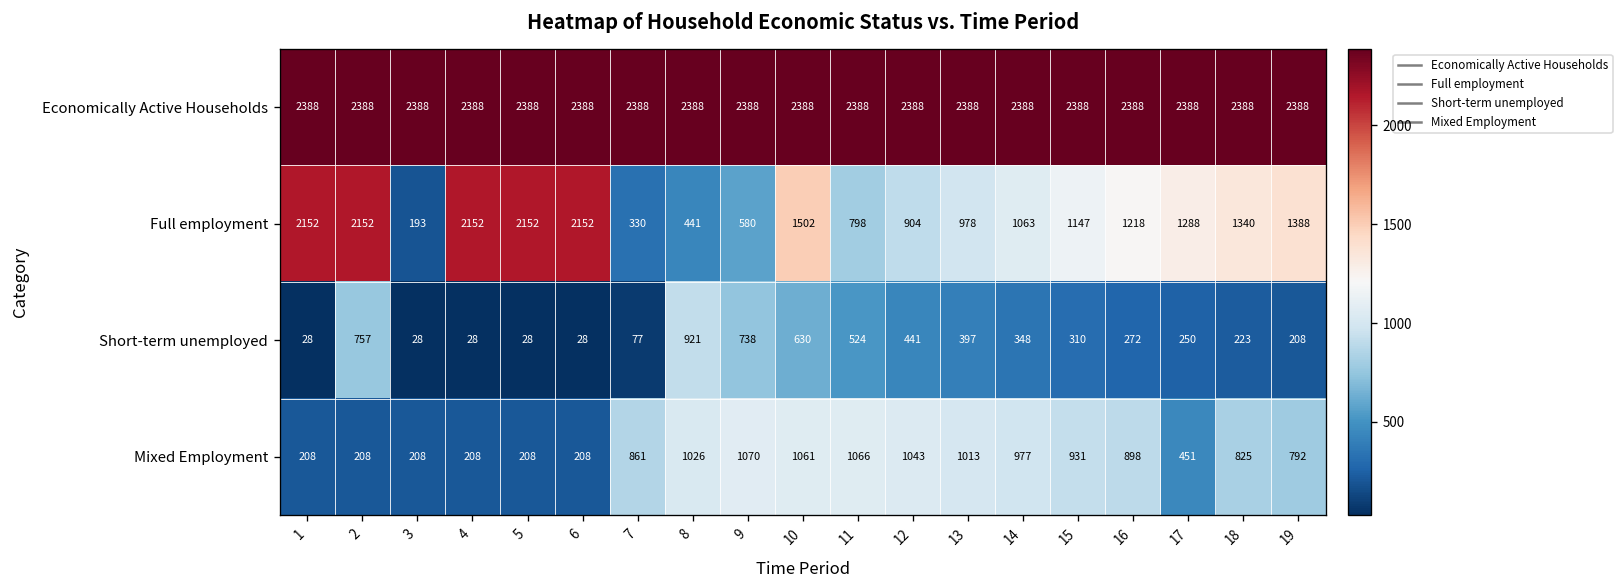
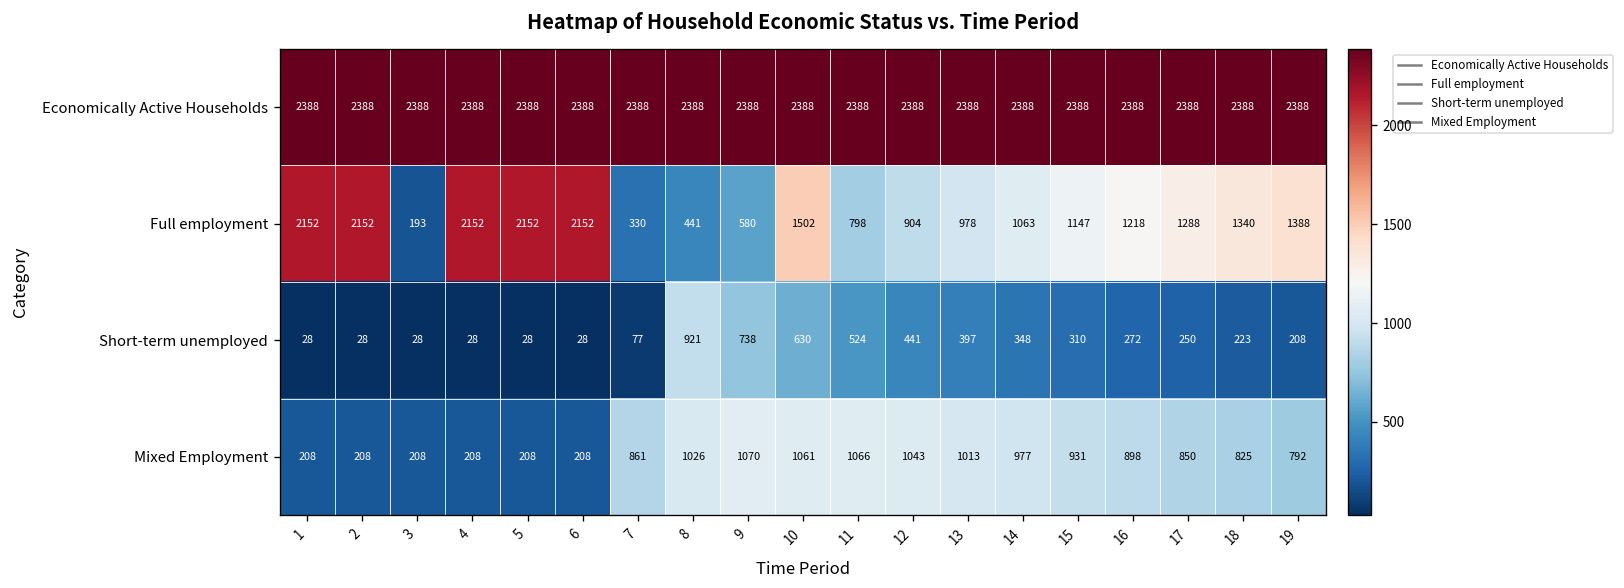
Short-term unemployed, 2: 757 -> 28
Mixed Employment, 17: 451 -> 850
